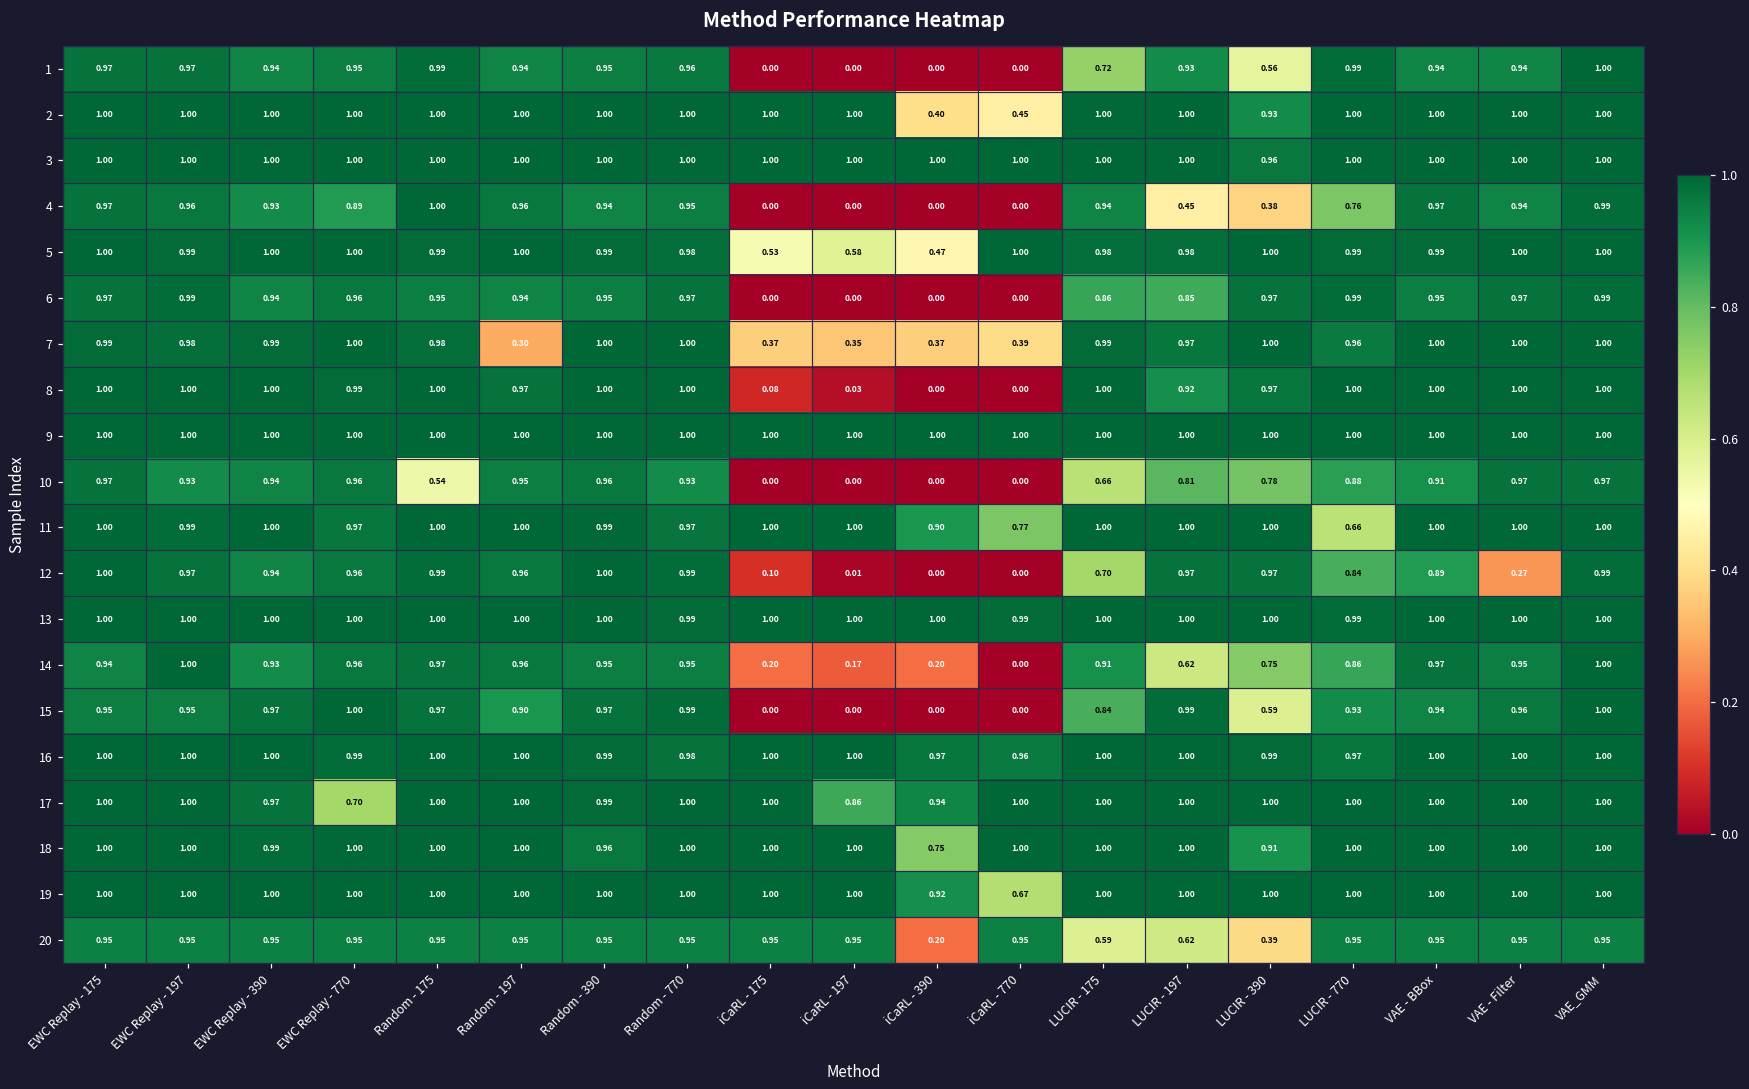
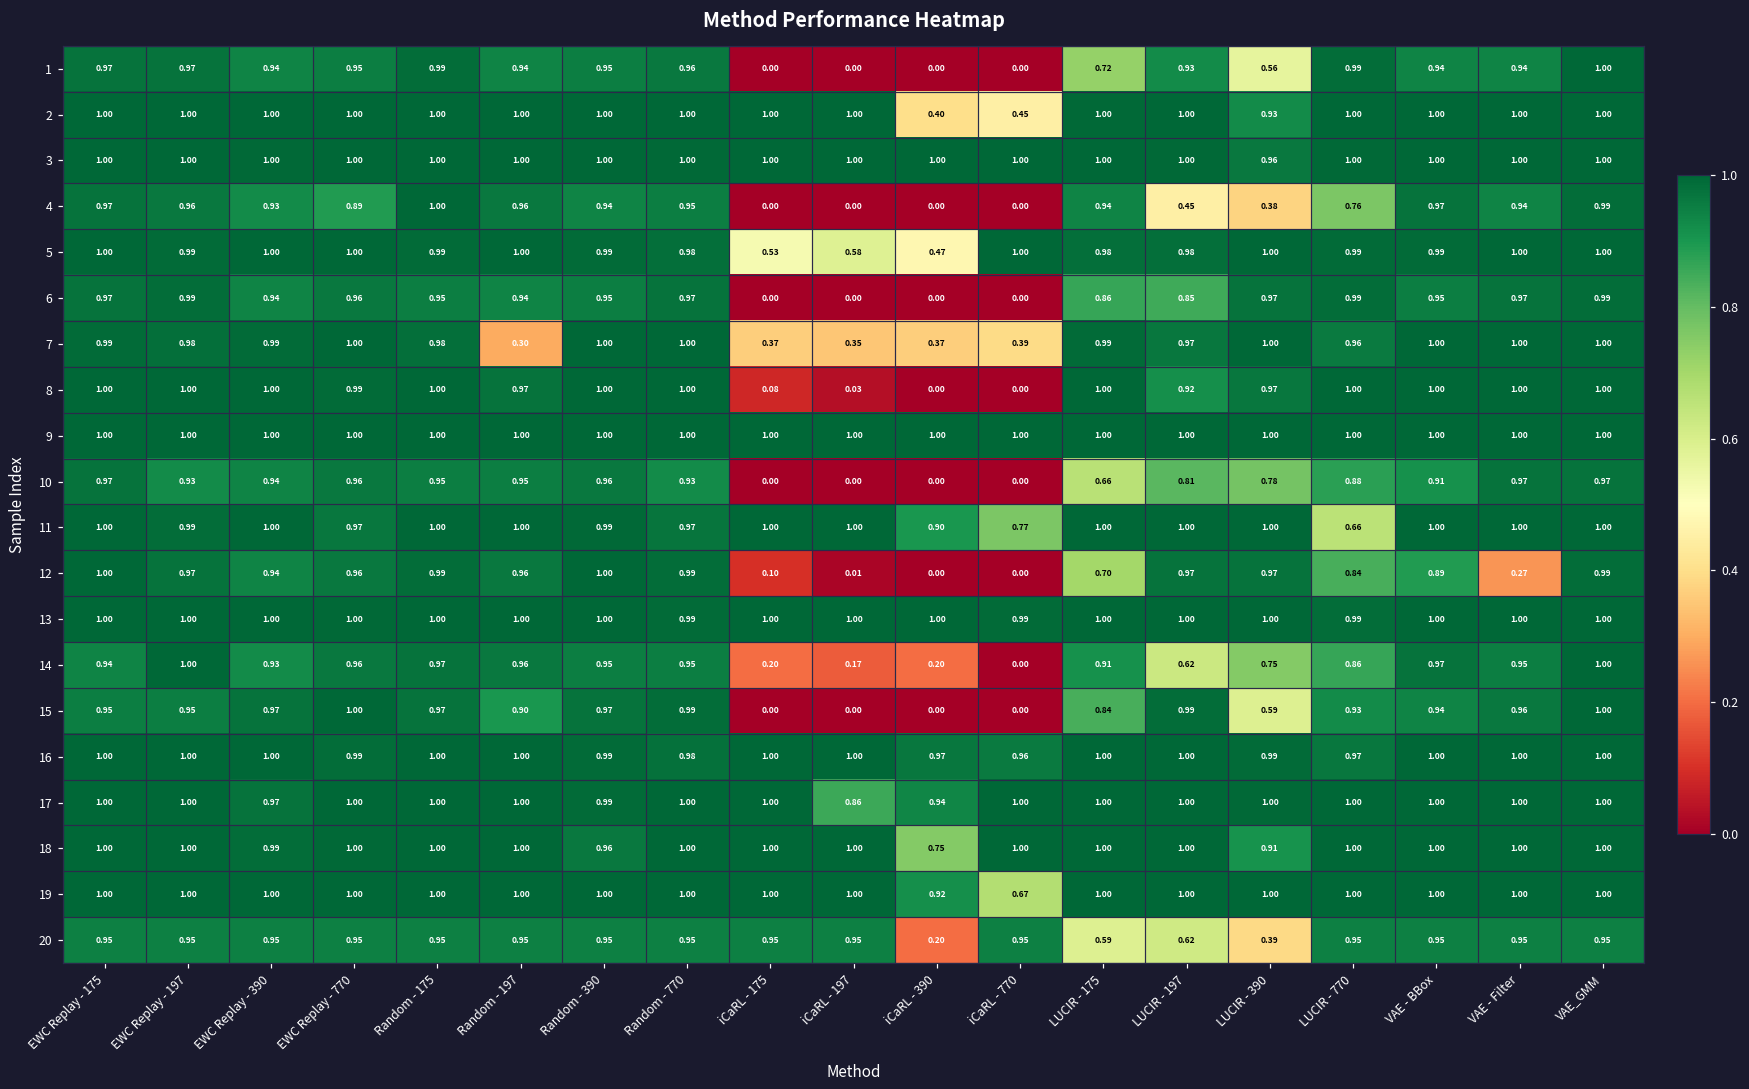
10, Random - 175: 0.54 -> 0.95
17, EWC Replay - 770: 0.70 -> 1.00
